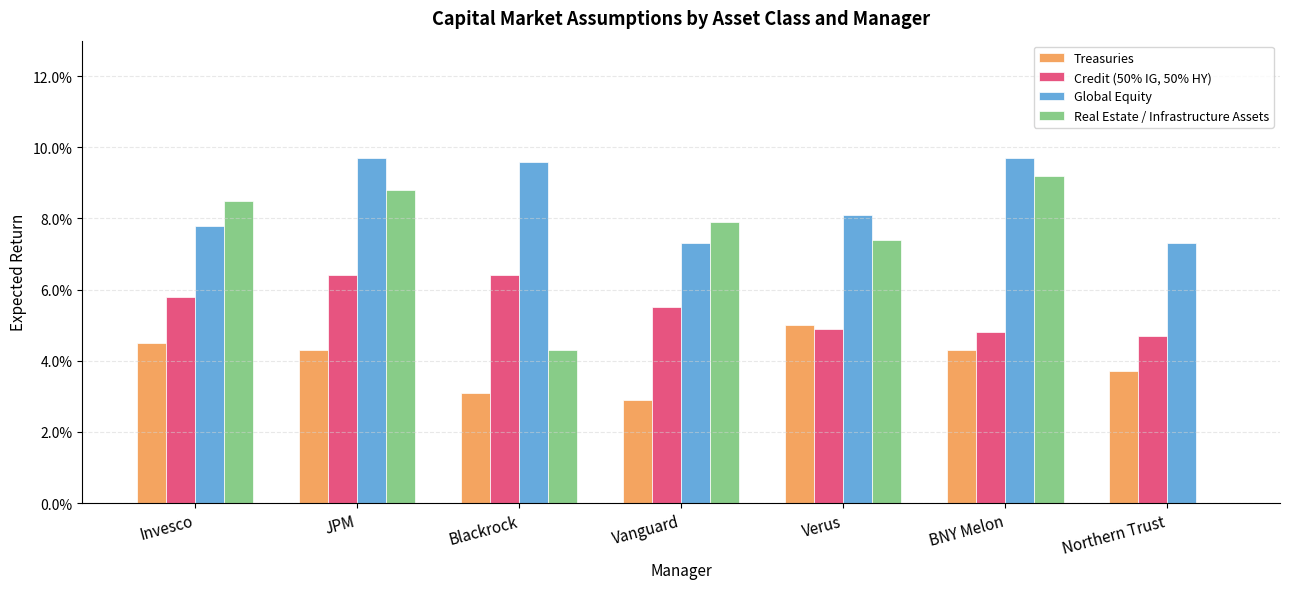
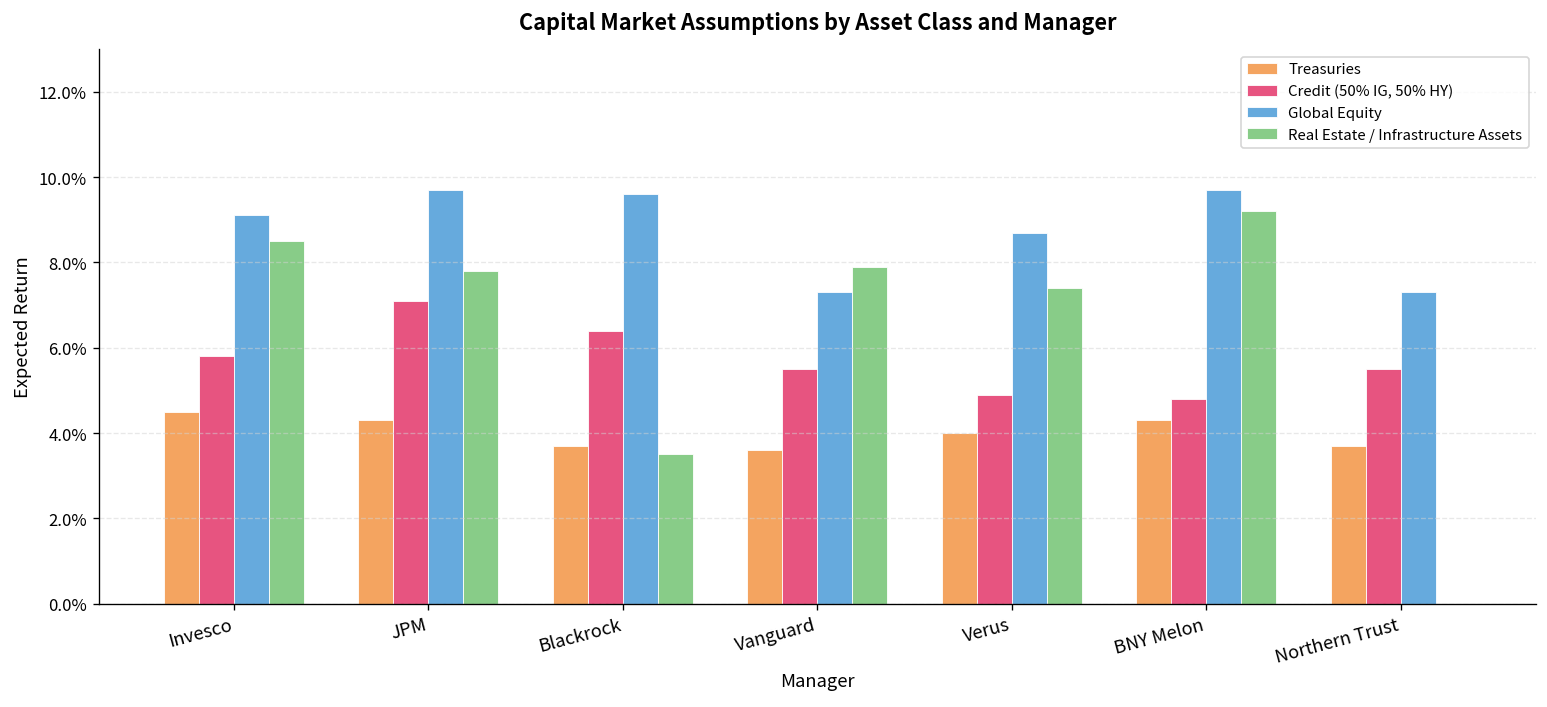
Global Equity, Invesco: 7.8% -> 9.1%
Credit (50% IG, 50% HY), JPM: 6.4% -> 7.1%
Real Estate / Infrastructure Assets, JPM: 8.8% -> 7.8%
Treasuries, Blackrock: 3.1% -> 3.7%
Real Estate / Infrastructure Assets, Blackrock: 4.3% -> 3.5%
Treasuries, Vanguard: 2.9% -> 3.6%
Treasuries, Verus: 5.0% -> 4.0%
Global Equity, Verus: 8.1% -> 8.7%
Credit (50% IG, 50% HY), Northern Trust: 4.7% -> 5.5%
